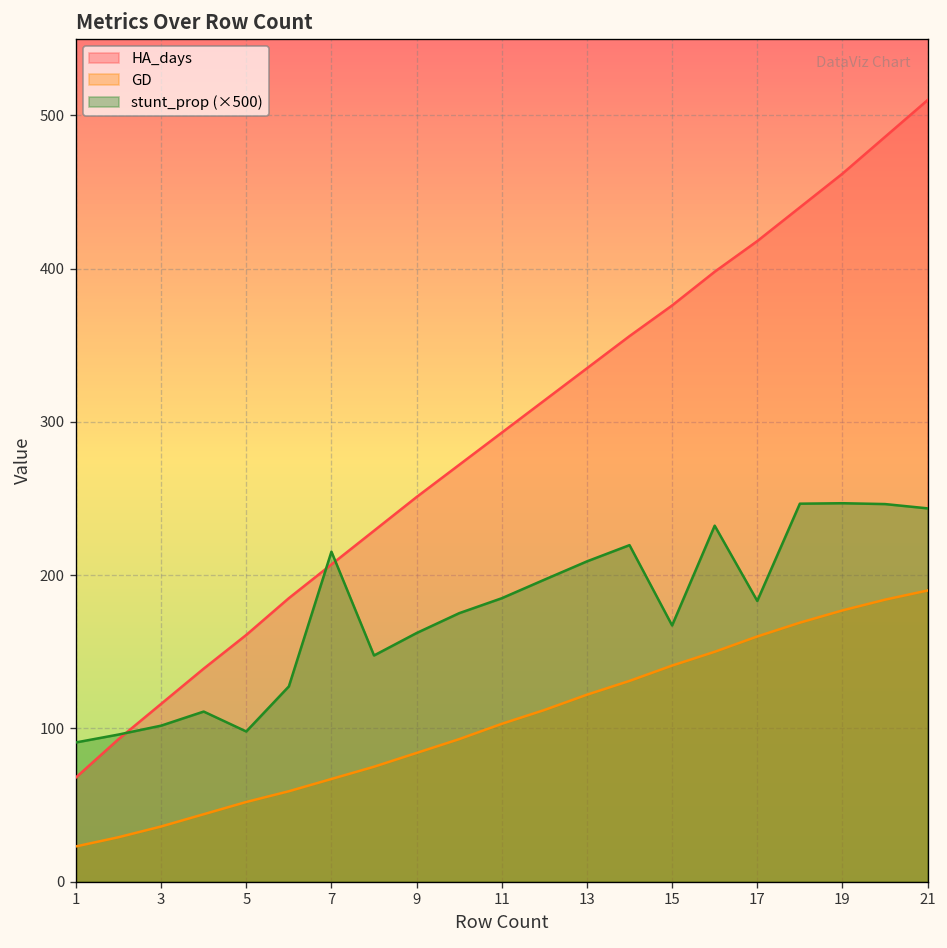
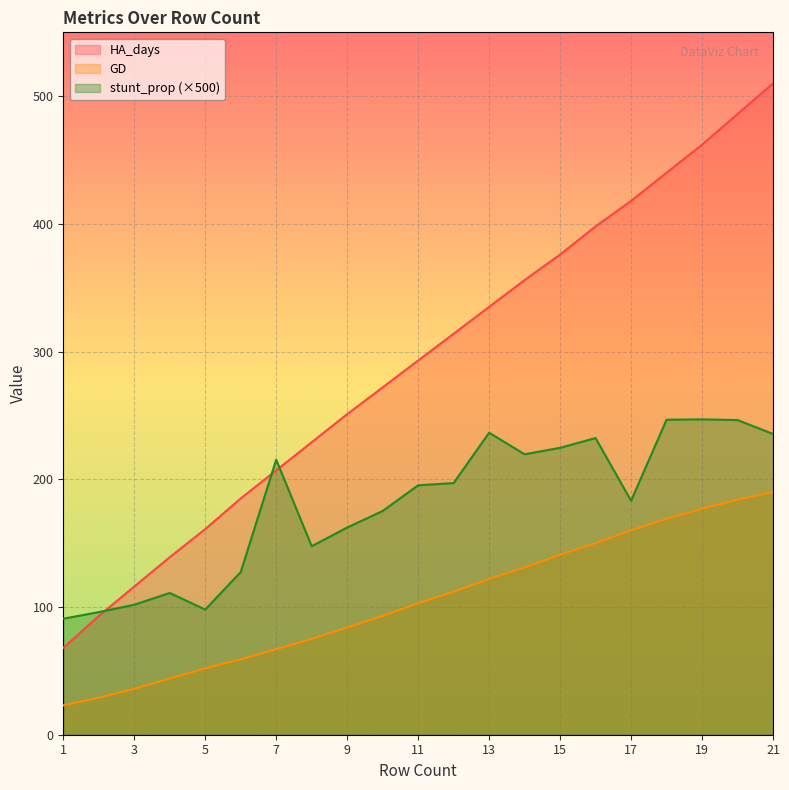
stunt_prop (×500), 11: 185 -> 195
stunt_prop (×500), 13: 209 -> 237
stunt_prop (×500), 15: 167 -> 225
stunt_prop (×500), 21: 244 -> 236
